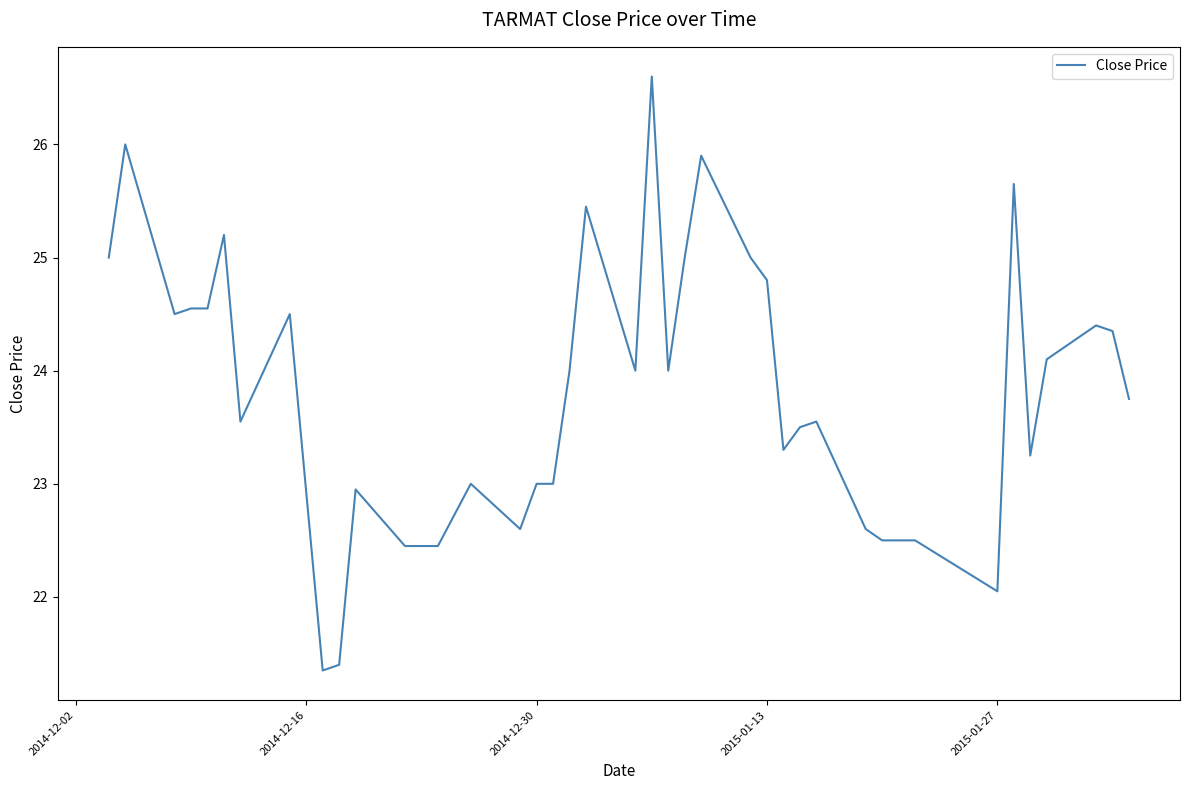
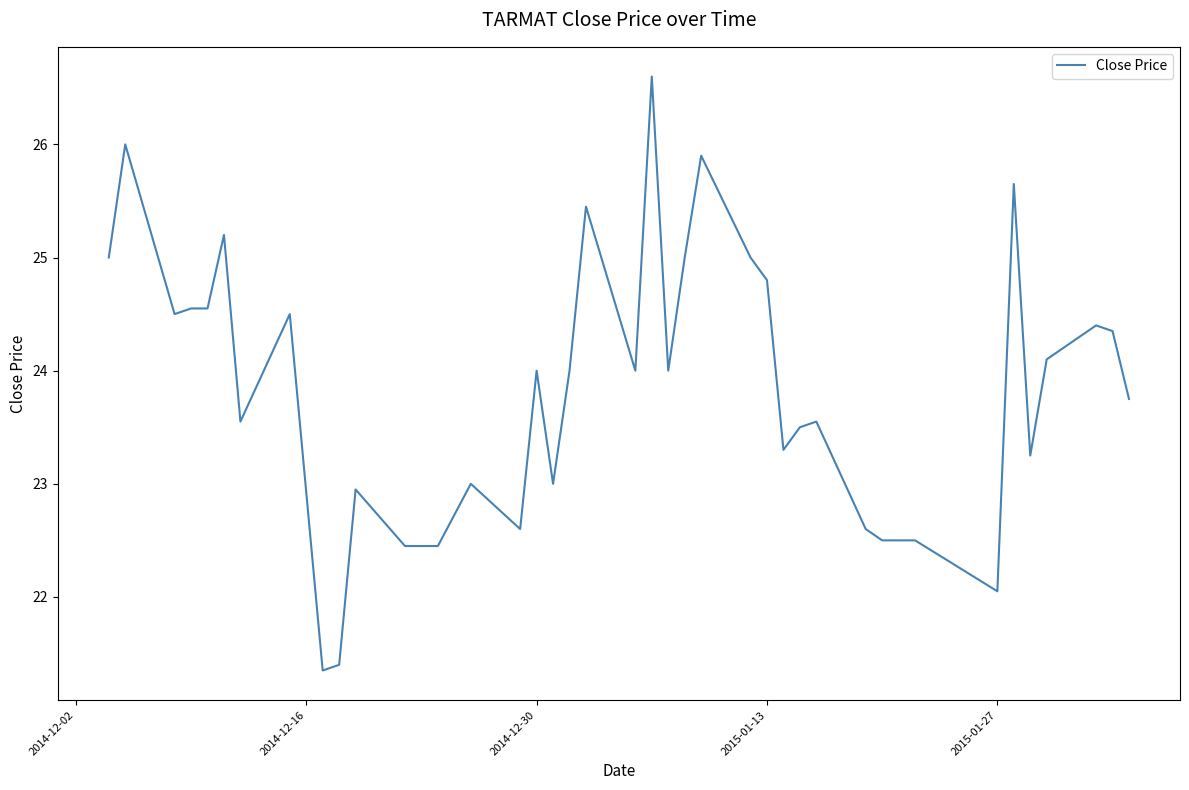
2014-12-30: 23 -> 24
